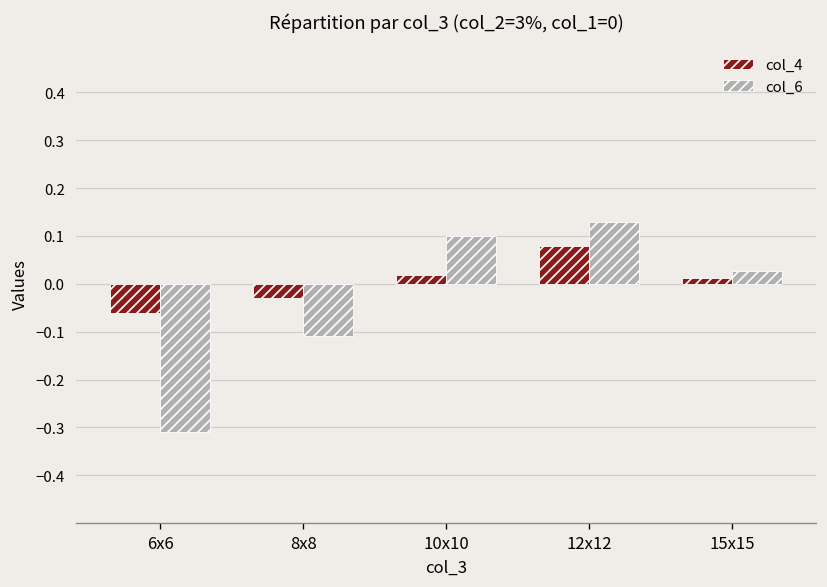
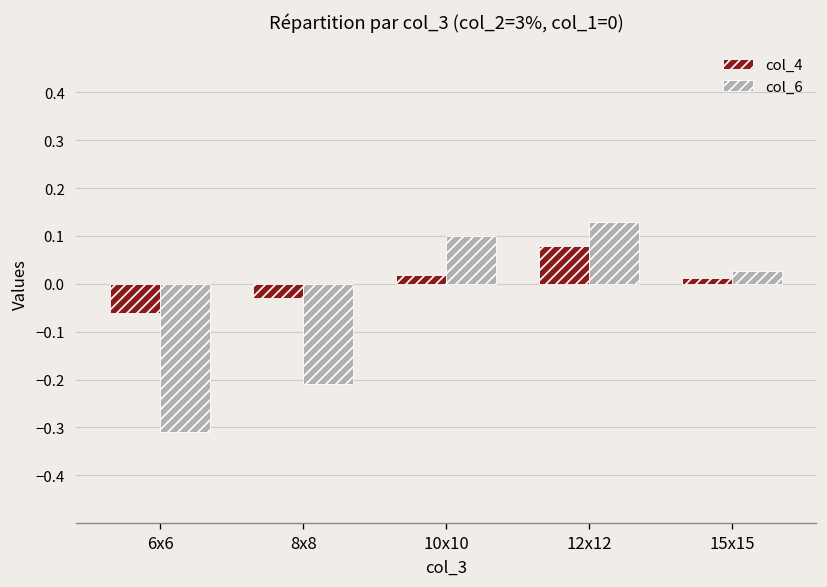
col_6, 8x8: -0.11 -> -0.21
